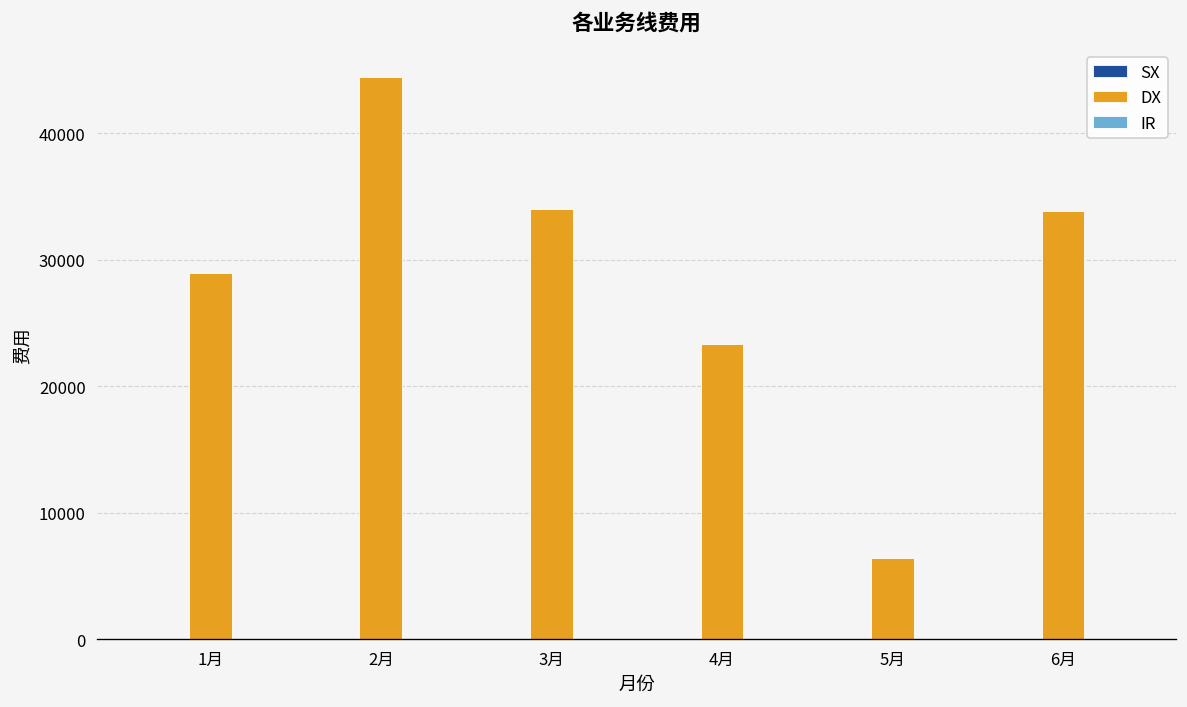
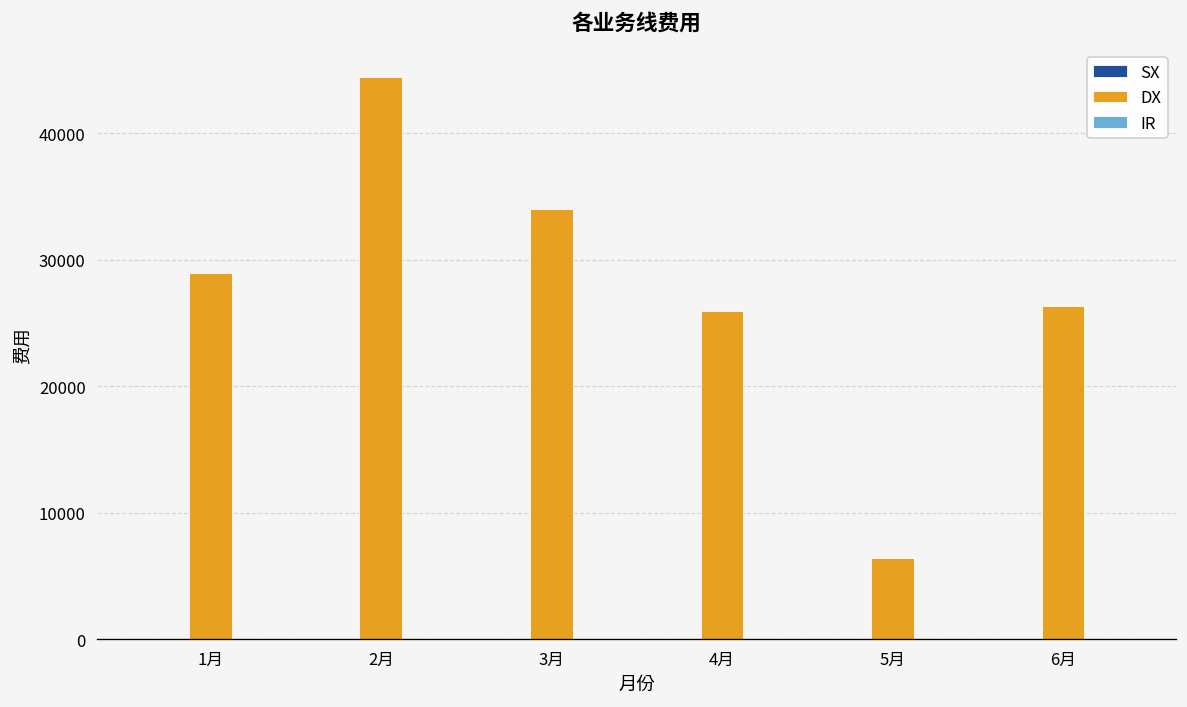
DX, 4月: 23300 -> 25900
DX, 6月: 33800 -> 26300
